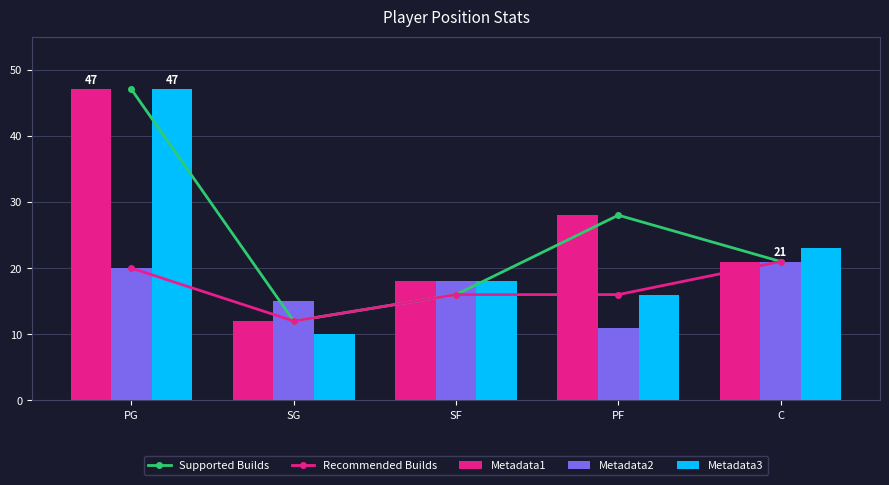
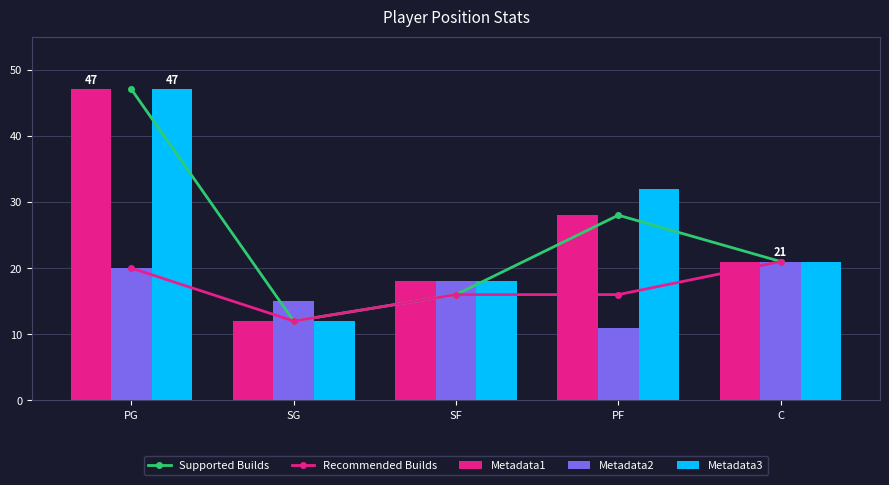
Metadata3, SG: 10 -> 12
Metadata3, PF: 16 -> 32
Metadata3, C: 23 -> 21
